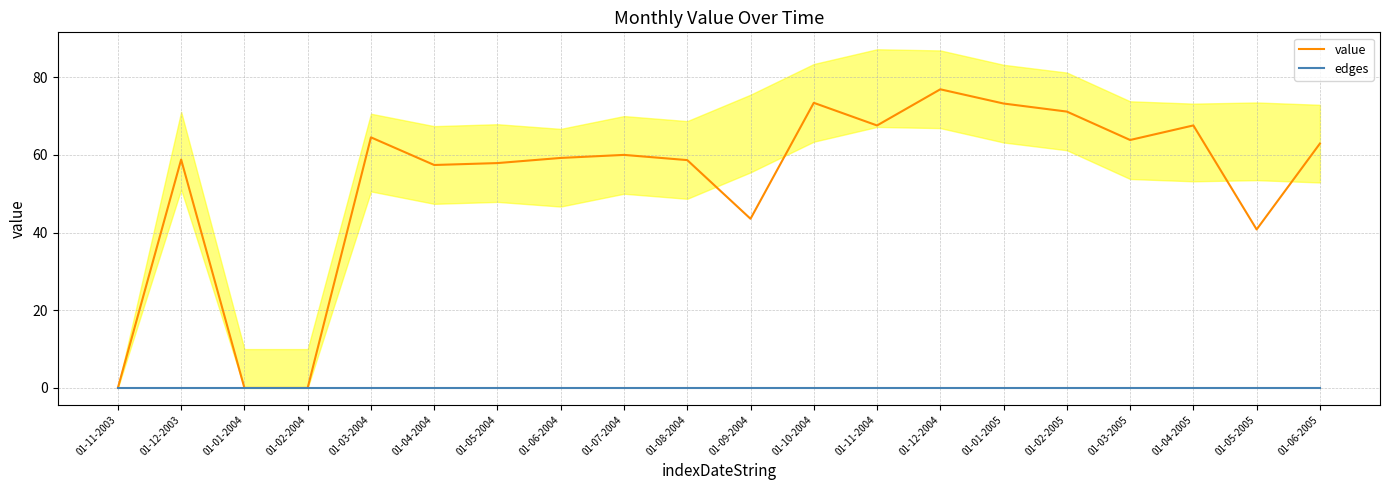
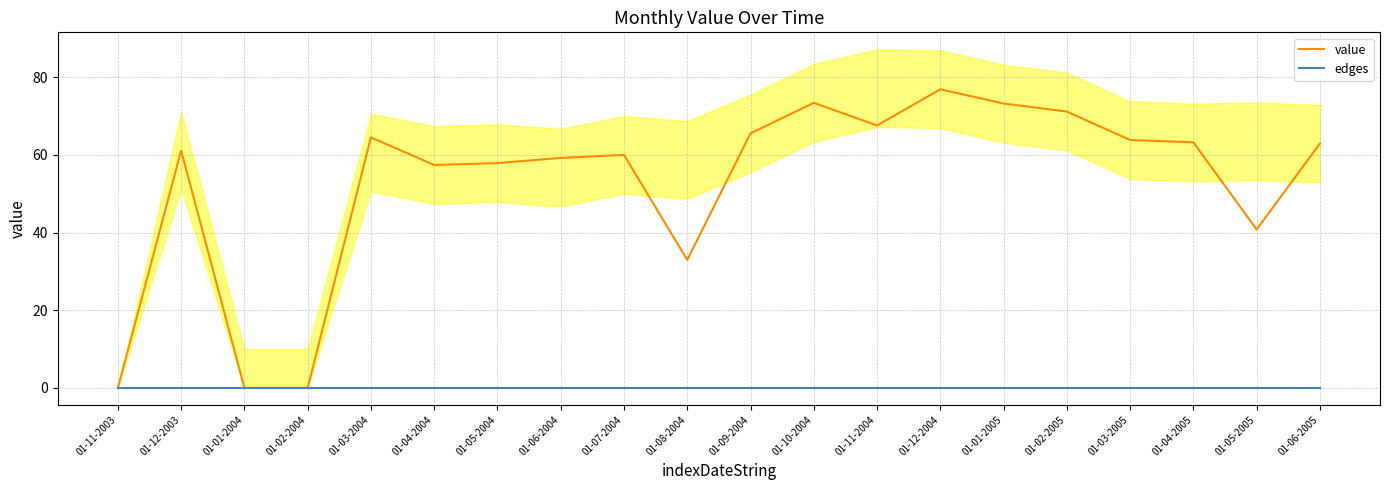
value, 01-12-2003: 59 -> 61
value, 01-08-2004: 59 -> 33
value, 01-09-2004: 44 -> 66
value, 01-04-2005: 68 -> 63
